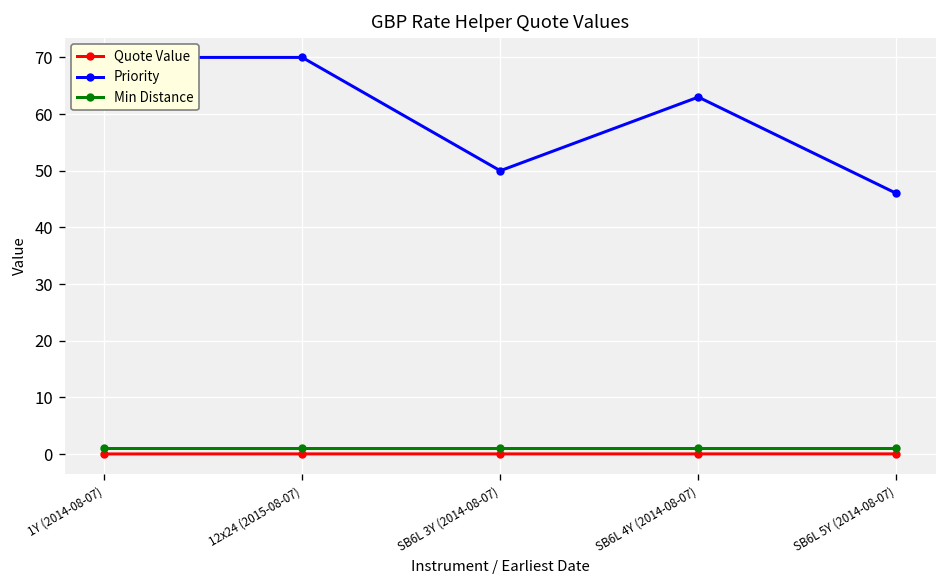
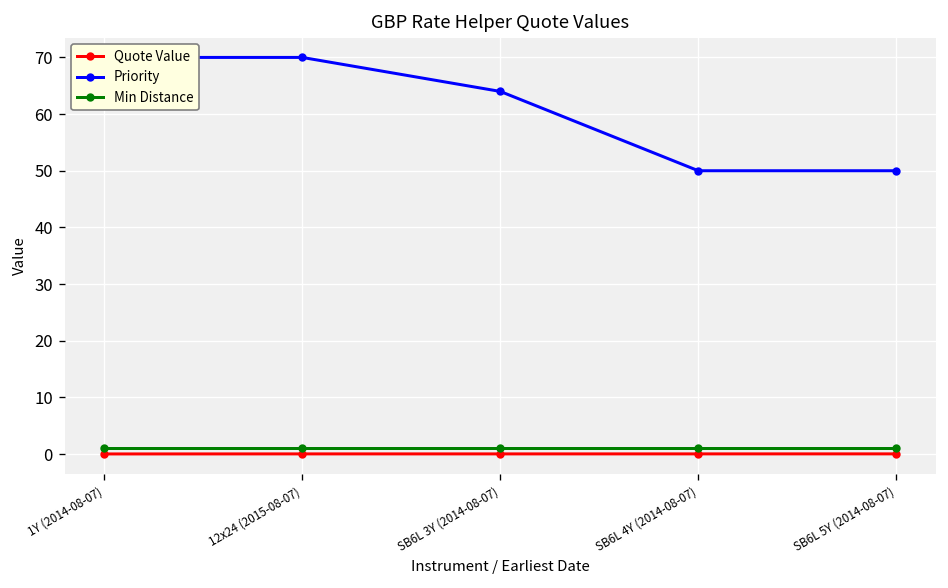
Priority, SB6L 3Y (2014-08-07): 50 -> 64
Priority, SB6L 4Y (2014-08-07): 63 -> 50
Priority, SB6L 5Y (2014-08-07): 46 -> 50
